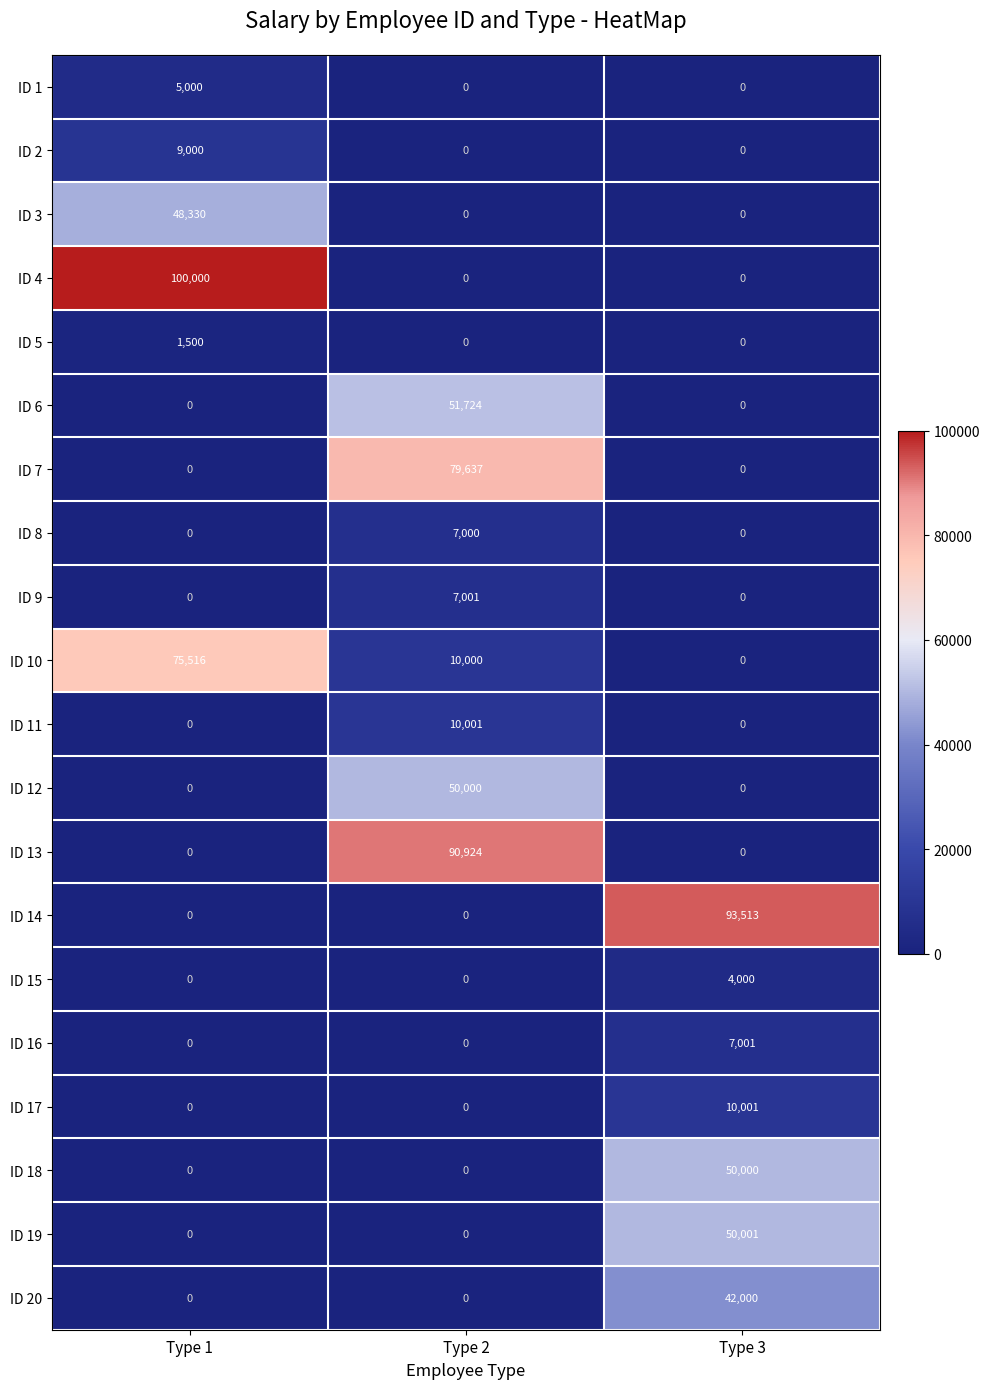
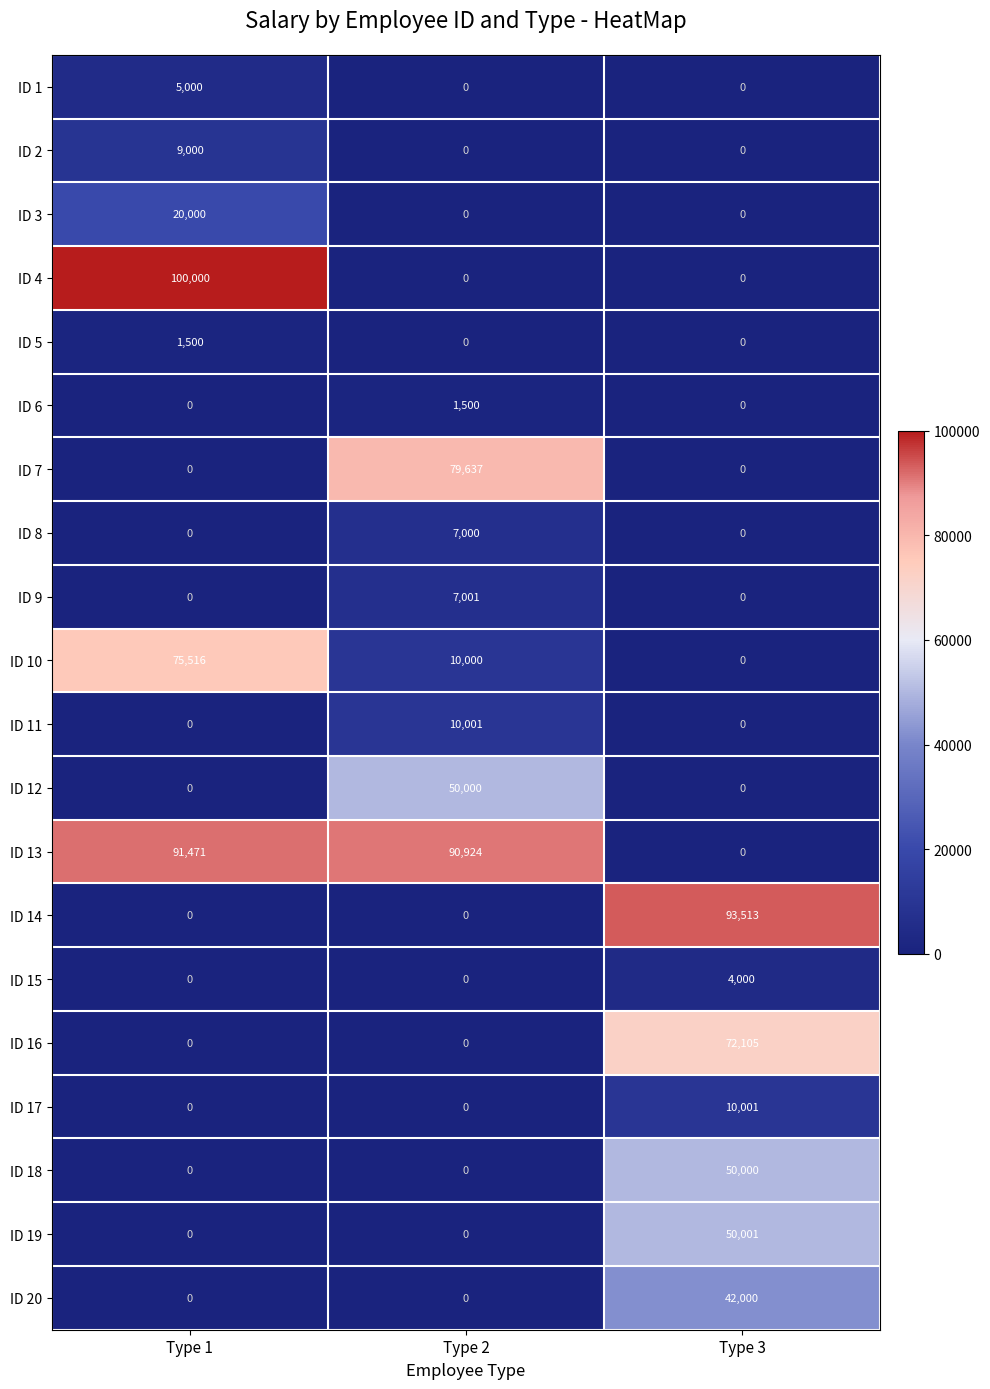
ID 3, Type 1: 48,330 -> 20,000
ID 6, Type 2: 51,724 -> 1,500
ID 13, Type 1: 0 -> 91,471
ID 16, Type 3: 7,001 -> 72,105
